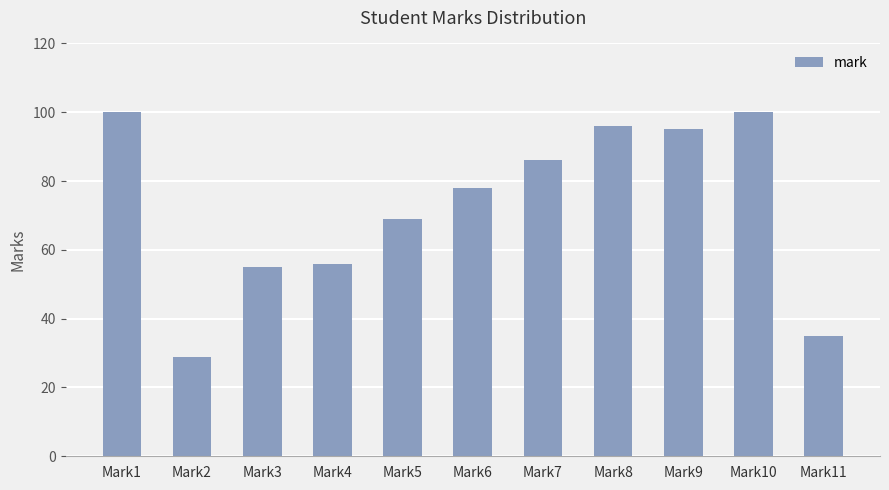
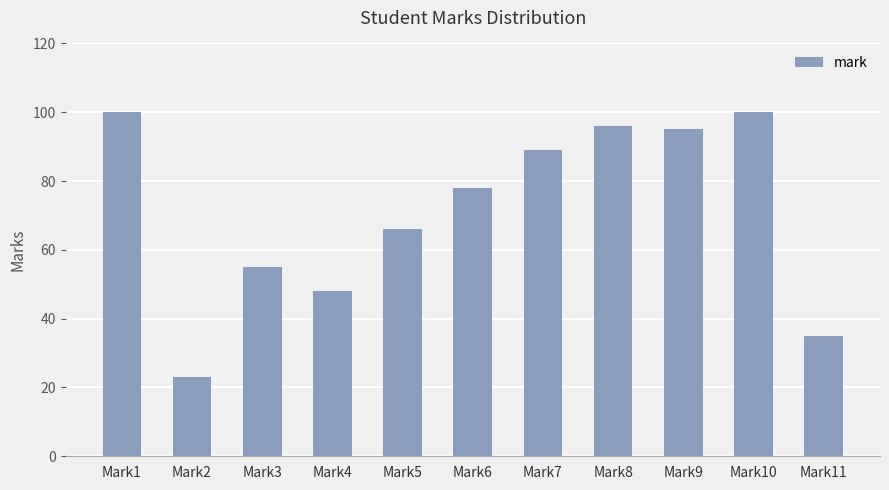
Mark2: 29 -> 23
Mark4: 56 -> 48
Mark5: 69 -> 66
Mark7: 86 -> 89
